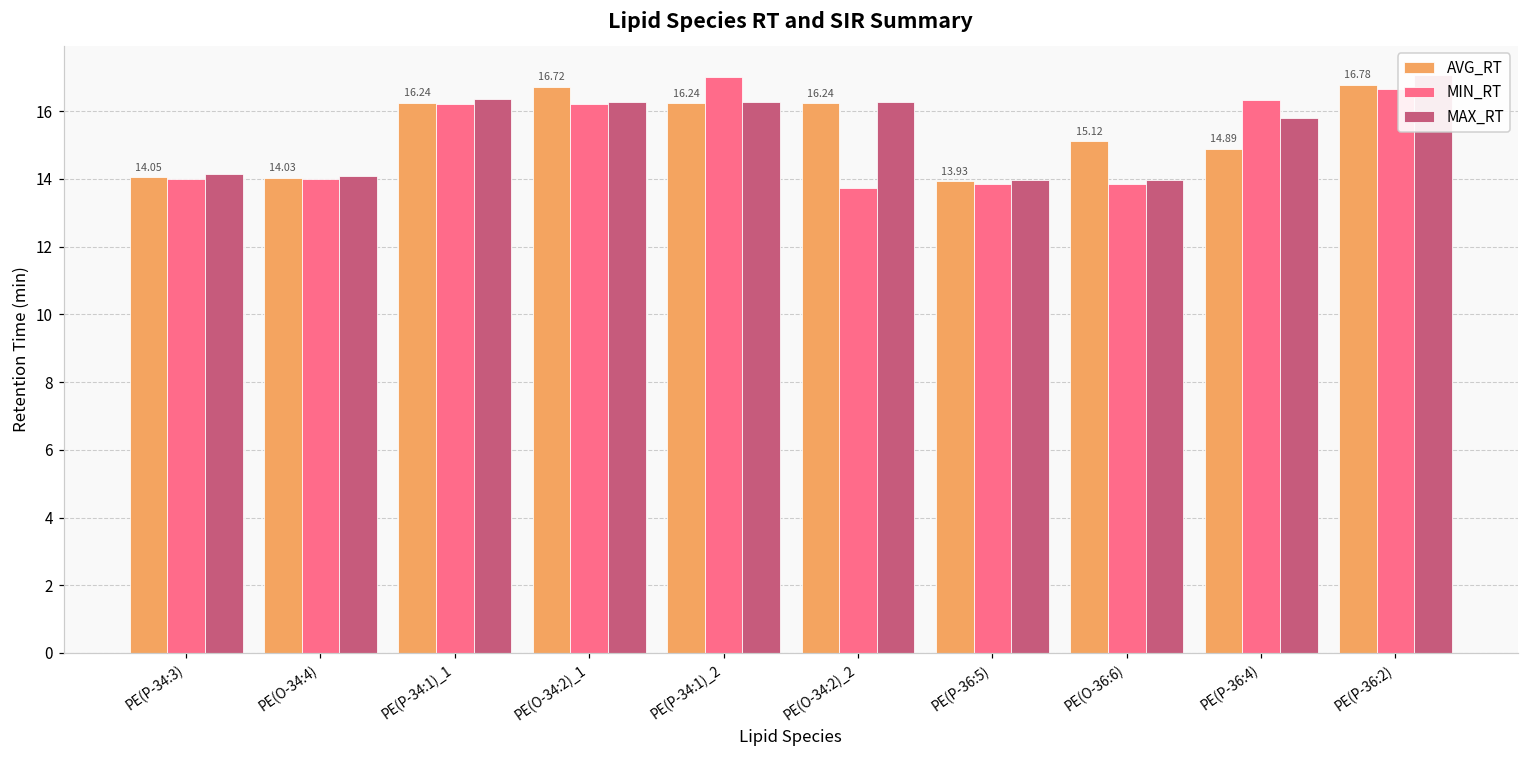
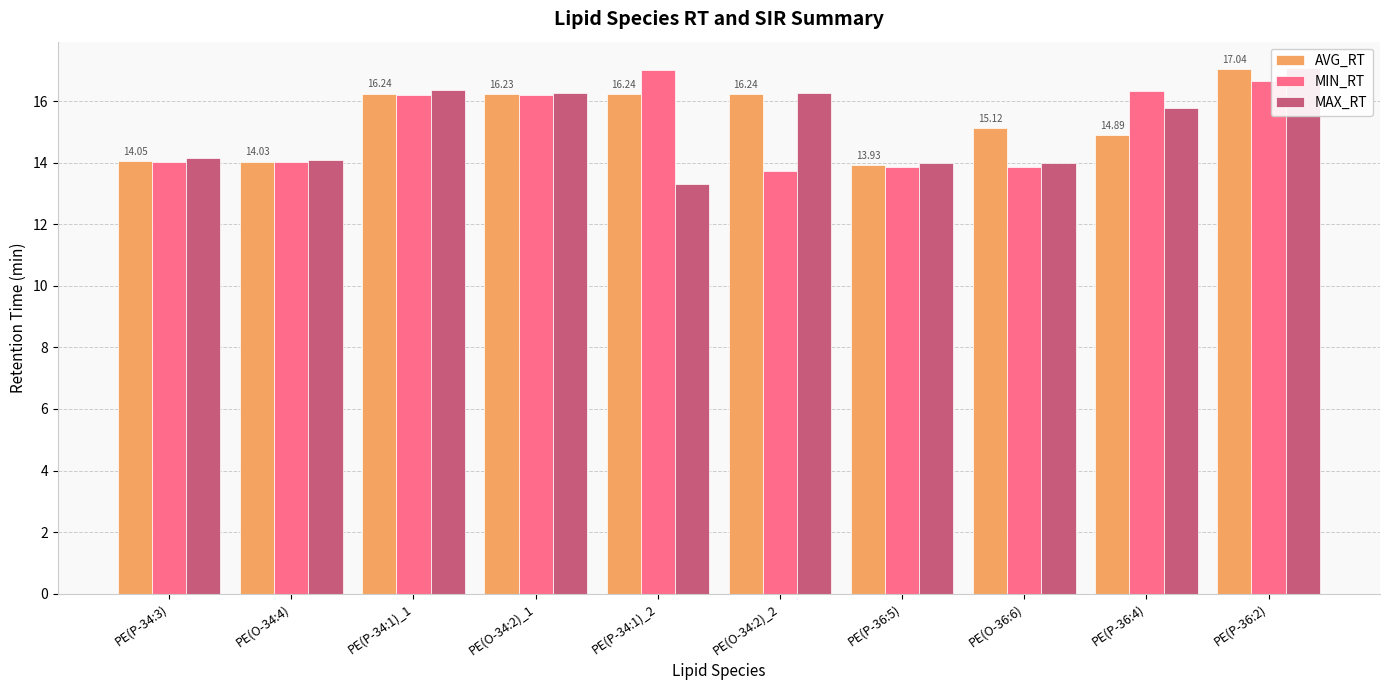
AVG_RT, PE(O-34:2)_1: 16.72 -> 16.23
MAX_RT, PE(P-34:1)_2: 16.3 -> 13.3
AVG_RT, PE(P-36:2): 16.78 -> 17.04
